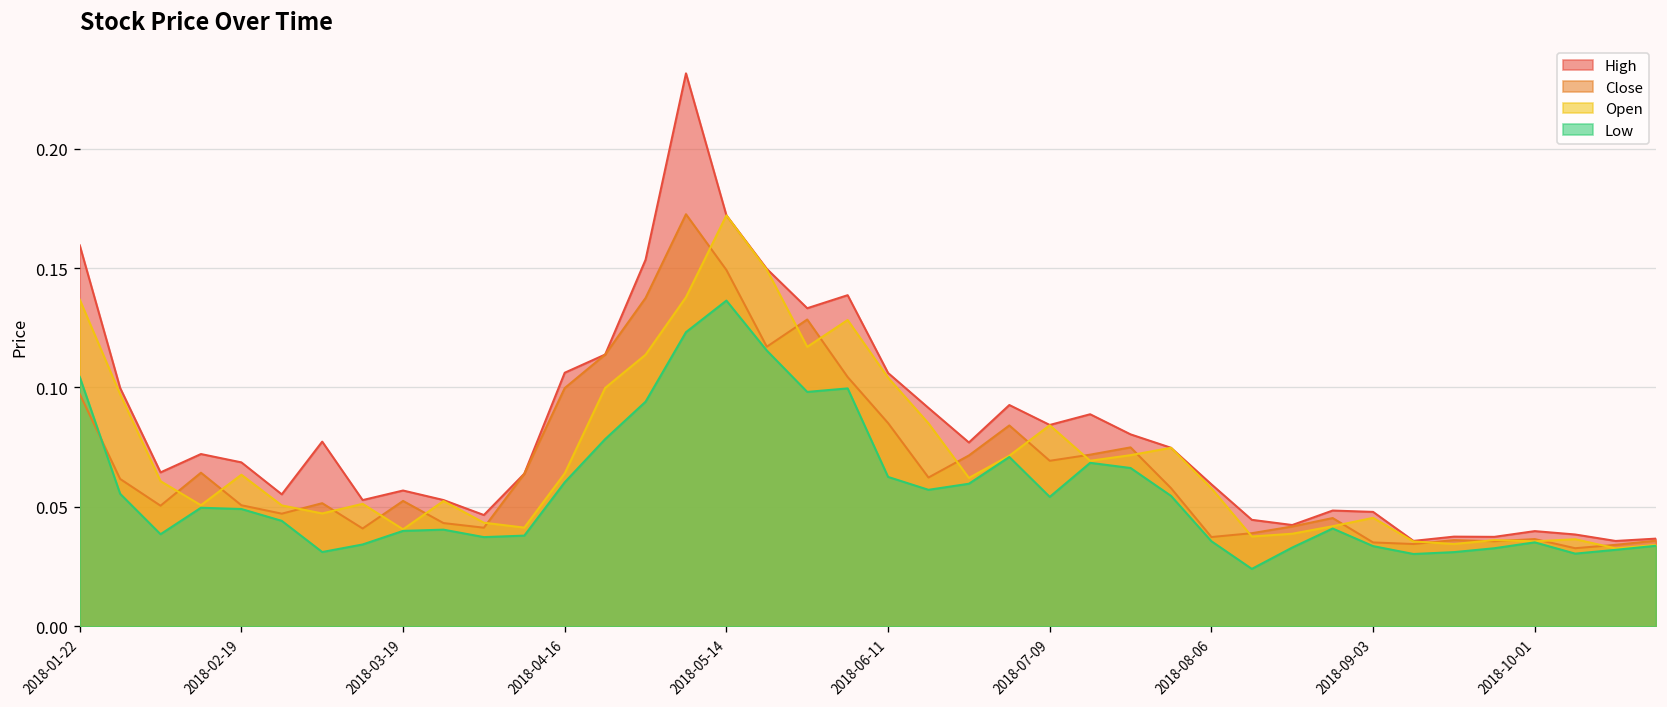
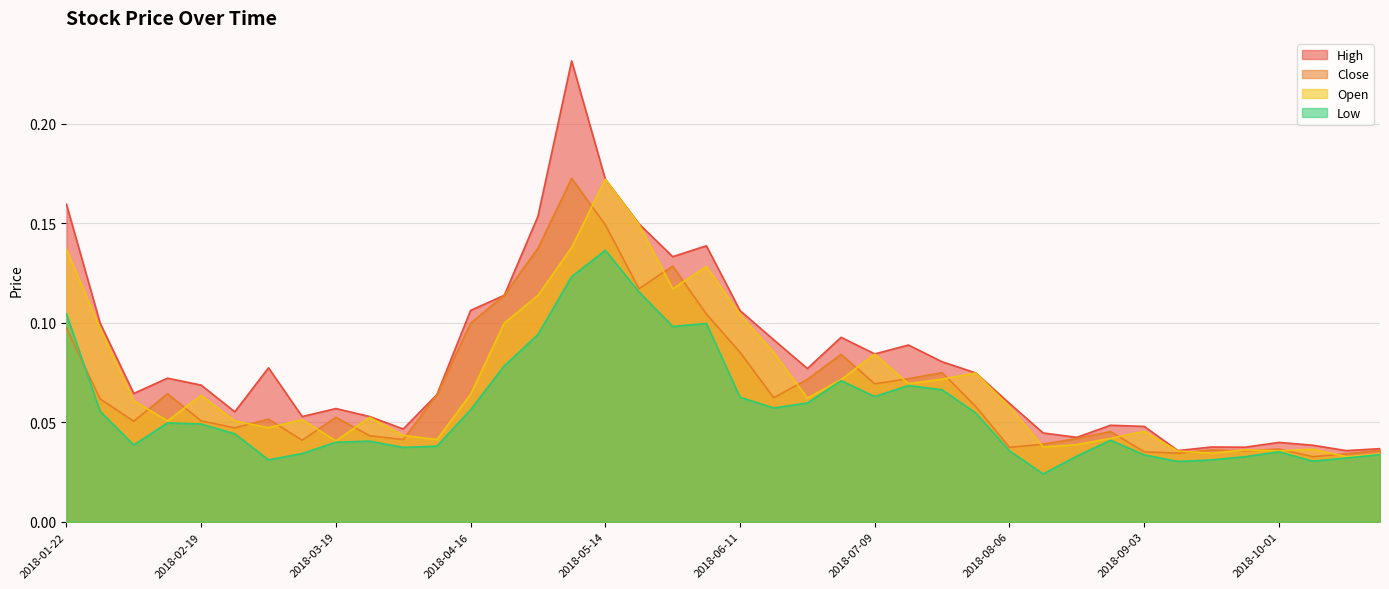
Low, 2018-04-16: 0.060 -> 0.056
Low, 2018-07-09: 0.054 -> 0.063
